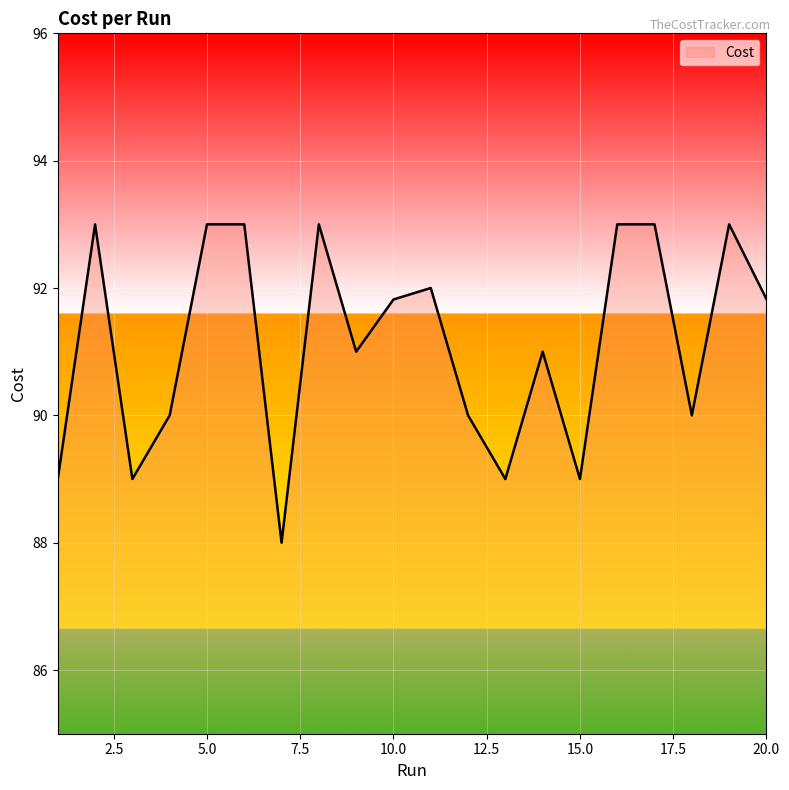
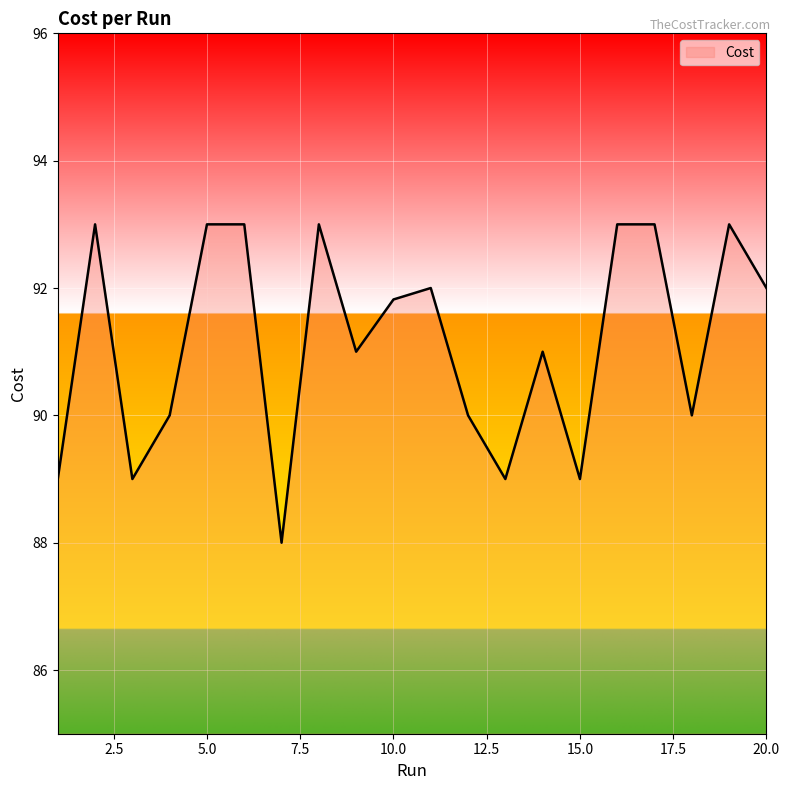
20.0: 91.8 -> 92.0
